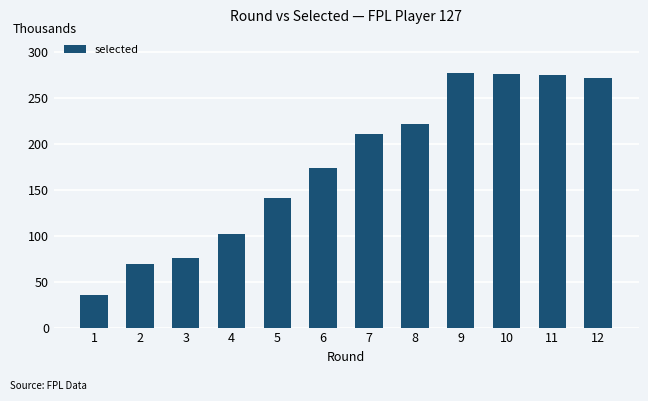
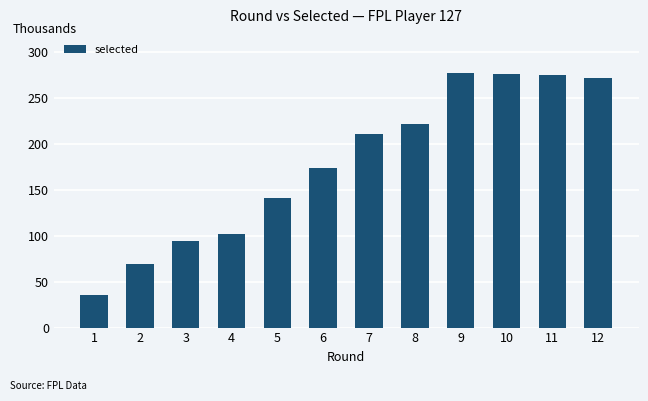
3: 80 -> 90
